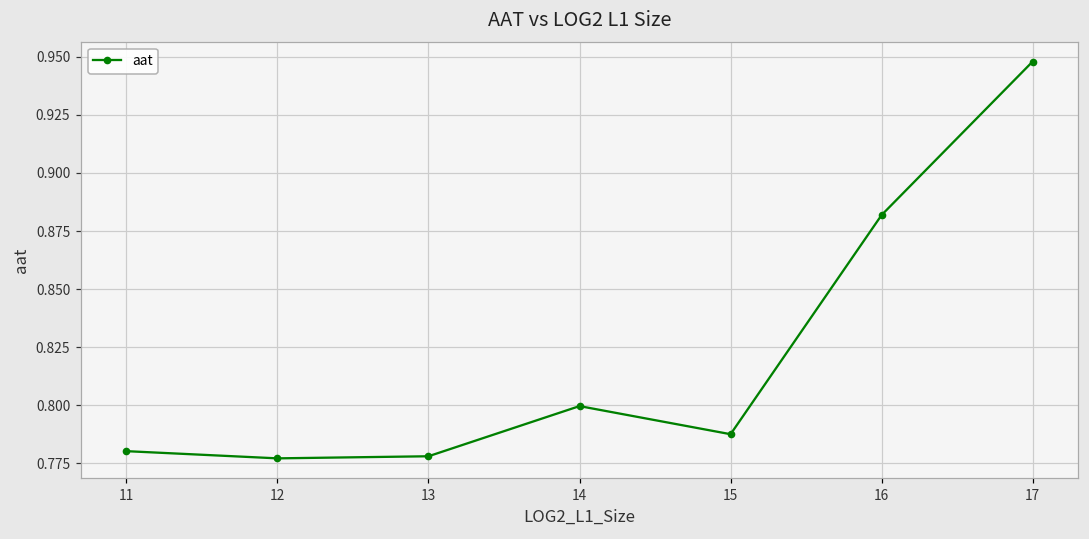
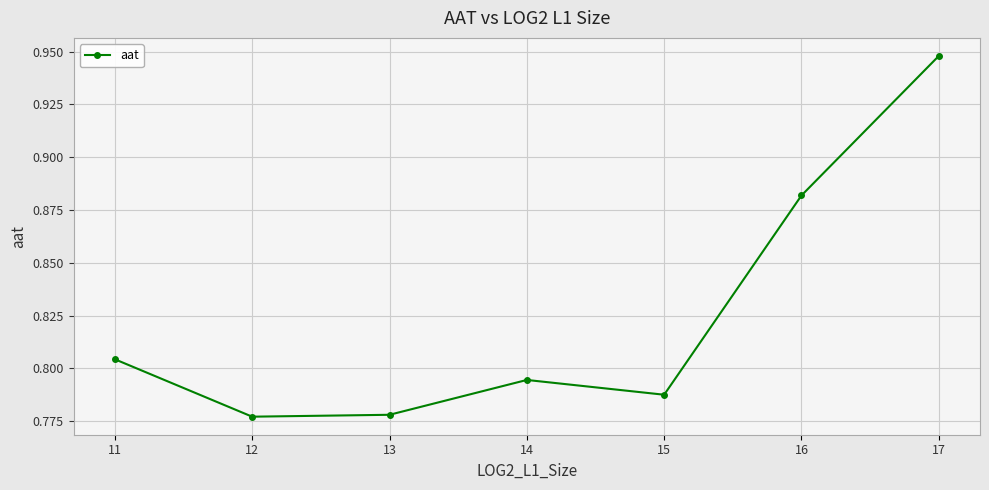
11: 0.780 -> 0.804
14: 0.800 -> 0.795
